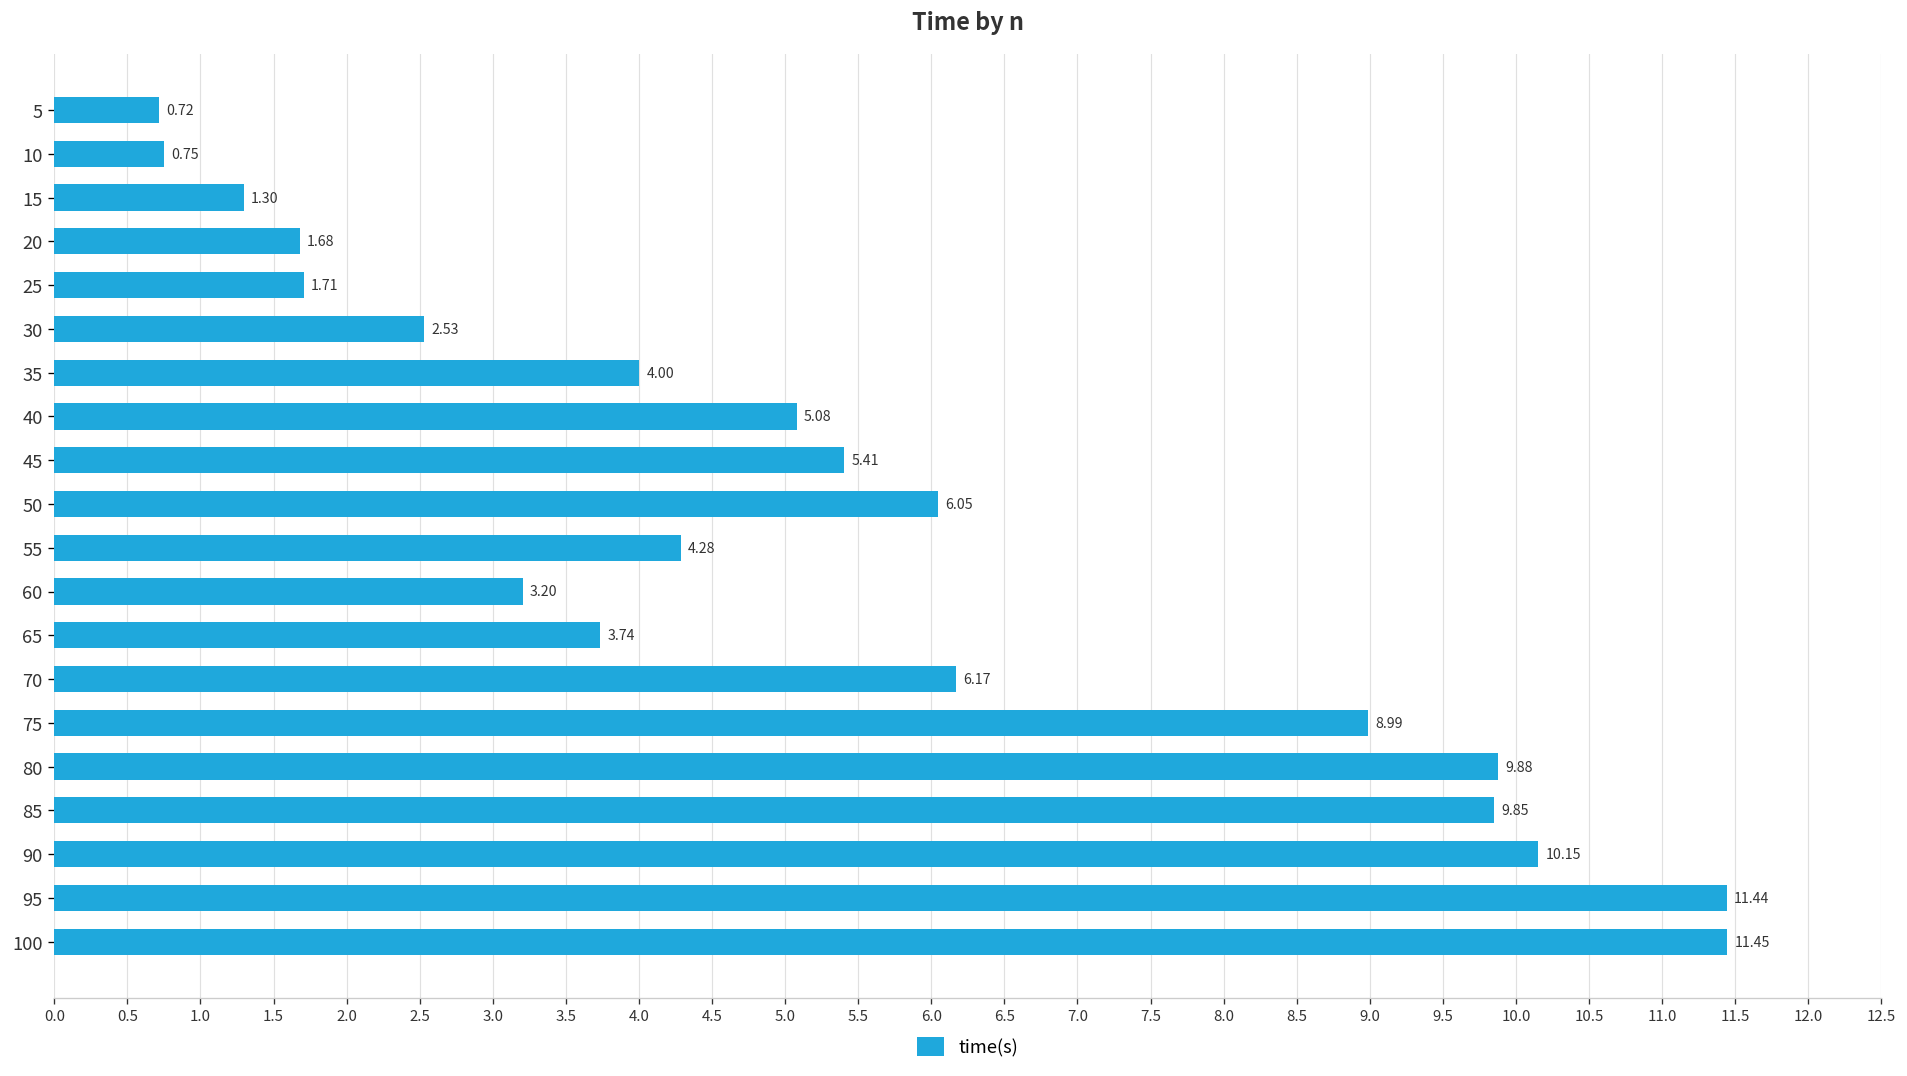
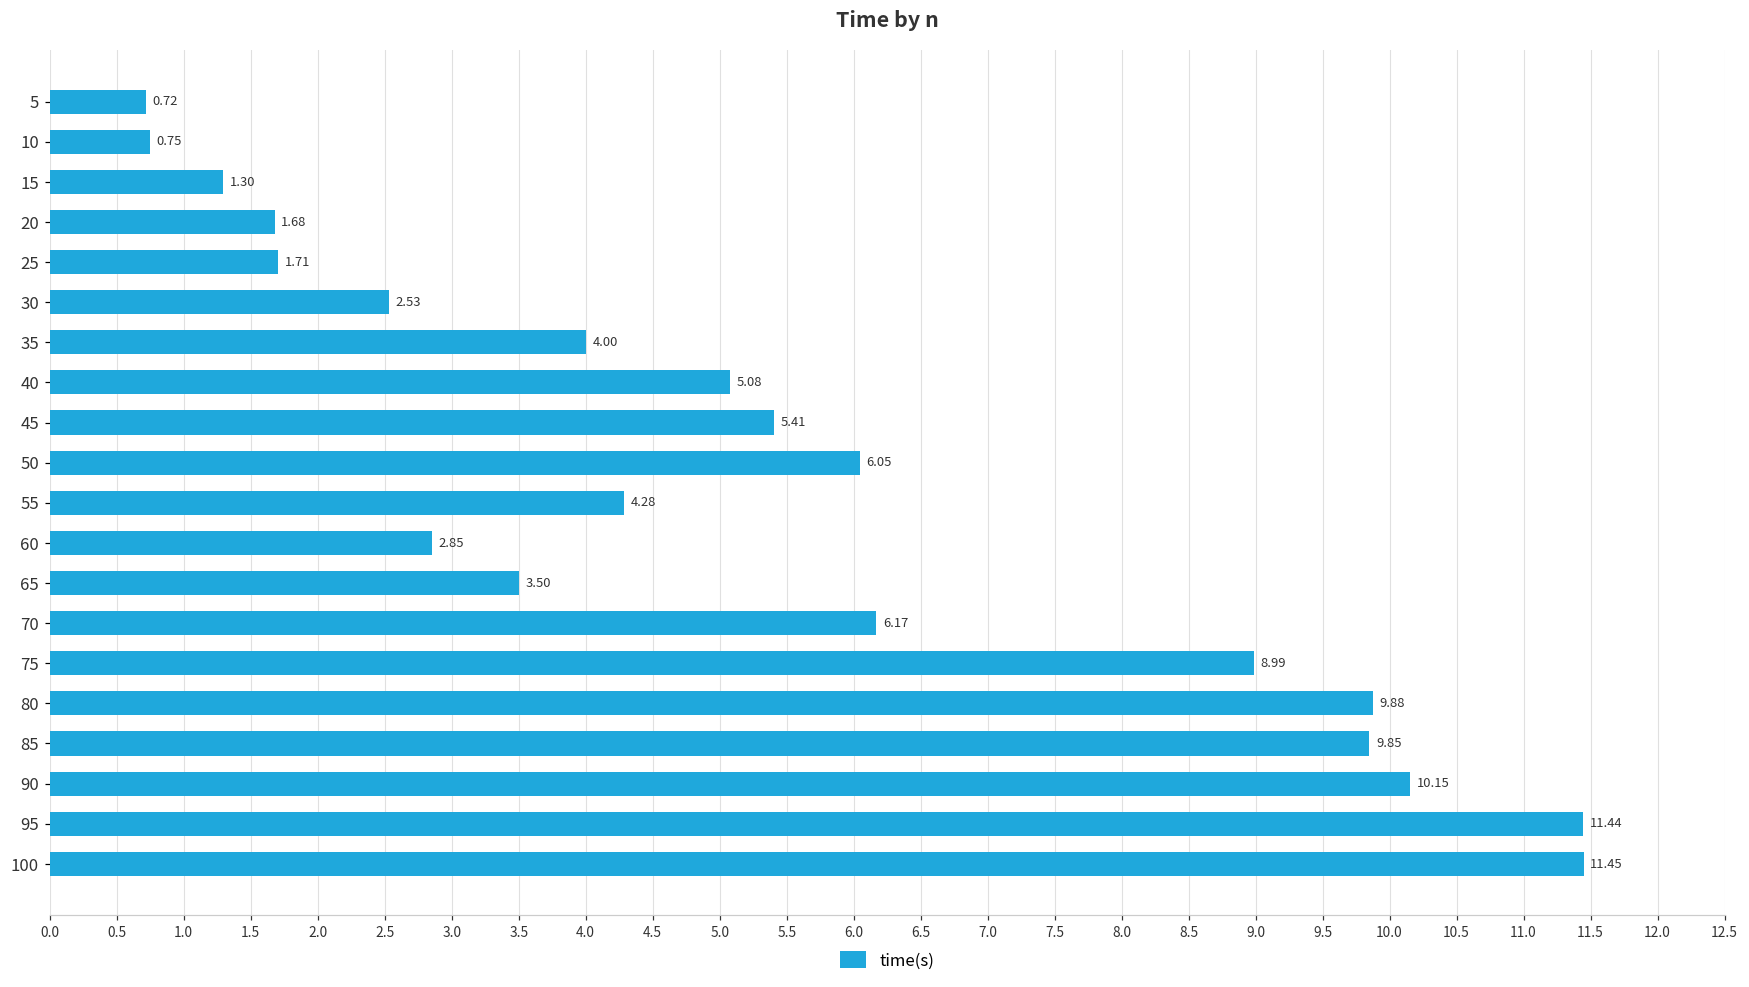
60: 3.20 -> 2.85
65: 3.74 -> 3.50
